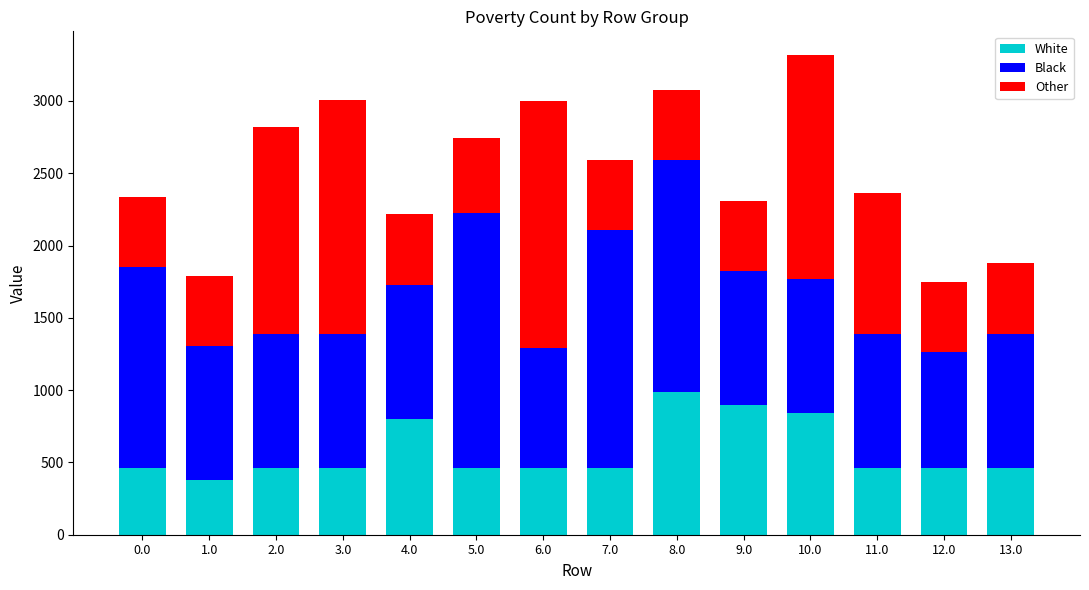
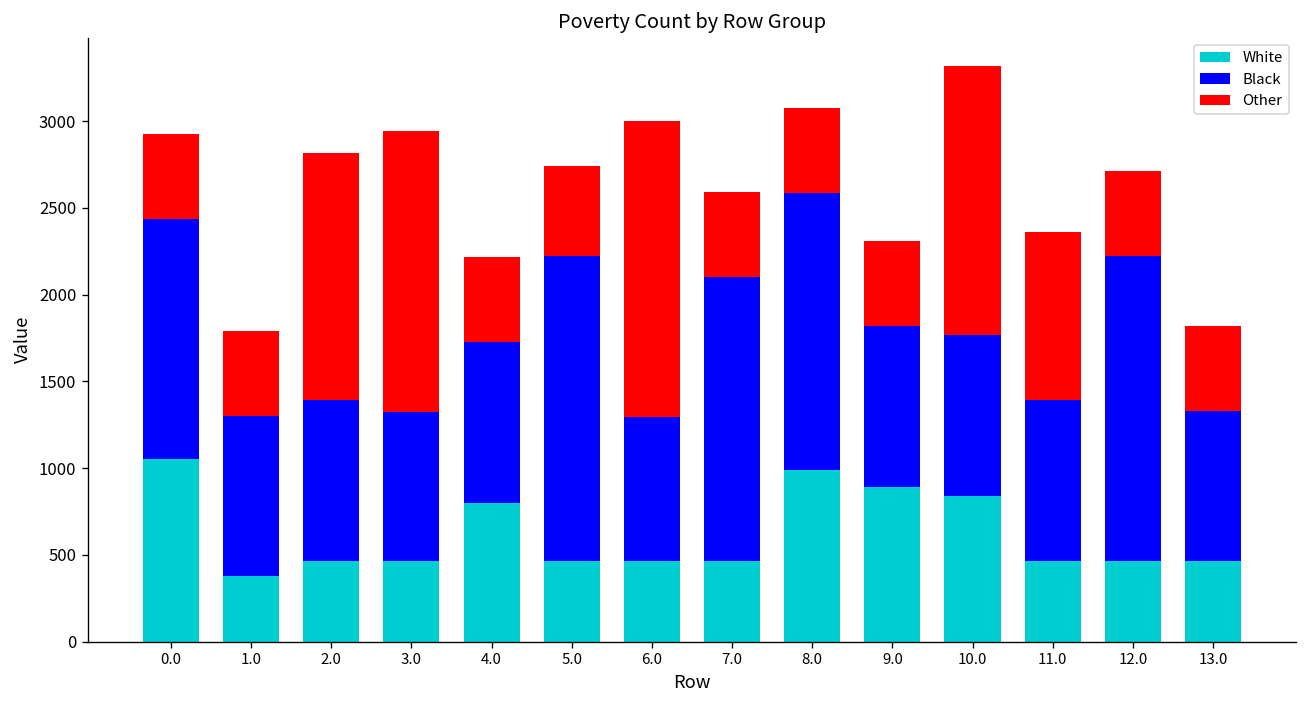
White, 0.0: 460 -> 1050
Black, 3.0: 930 -> 860
Black, 12.0: 800 -> 1760
Black, 13.0: 930 -> 870
